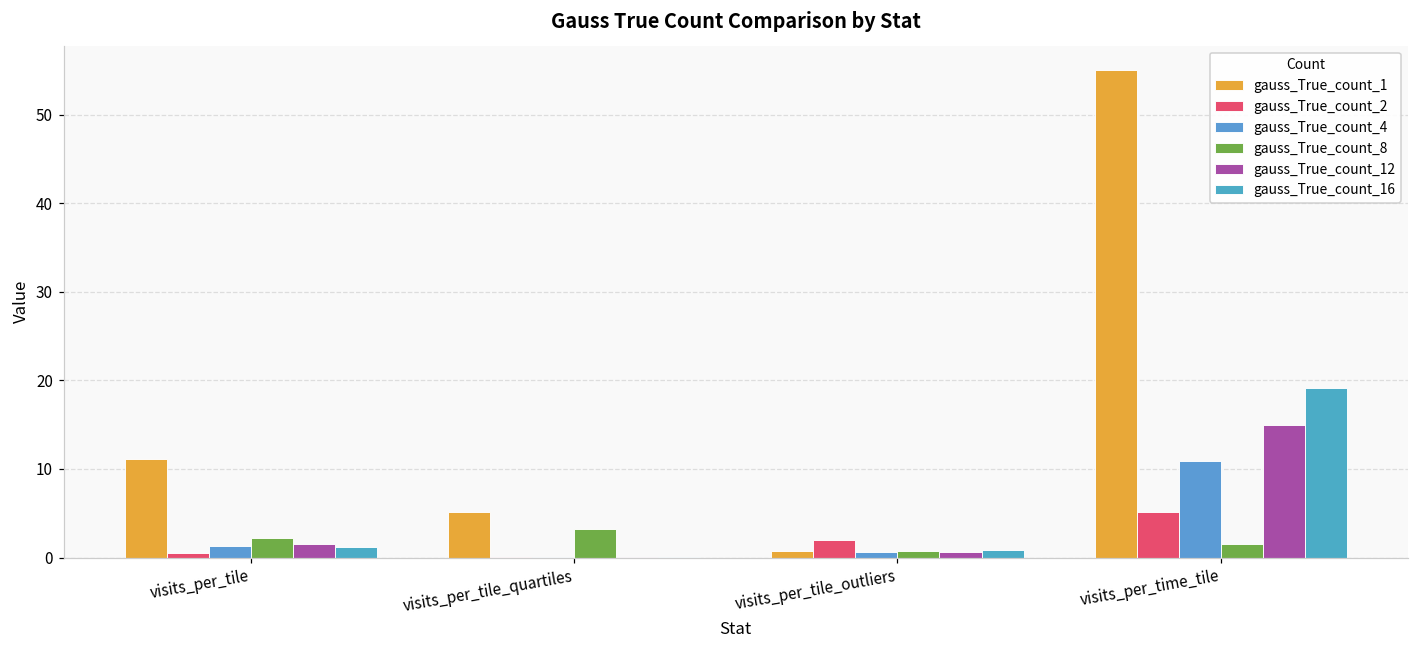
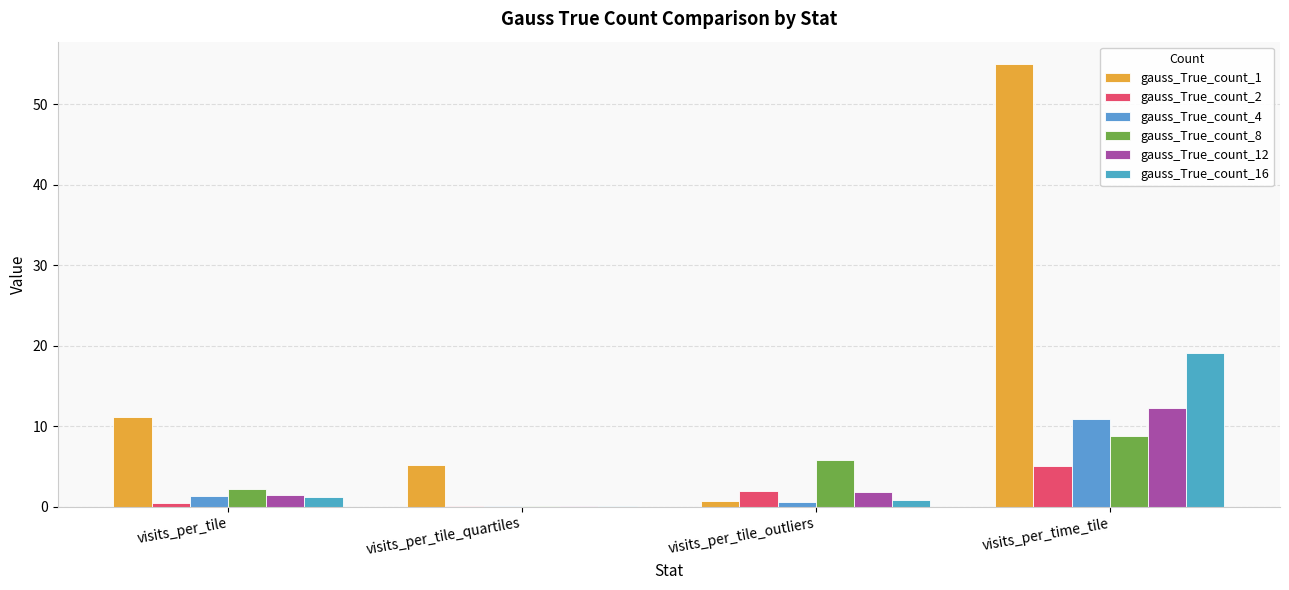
gauss_True_count_8, visits_per_tile_quartiles: 3 -> 0
gauss_True_count_8, visits_per_tile_outliers: 1 -> 6
gauss_True_count_12, visits_per_tile_outliers: 1 -> 2
gauss_True_count_8, visits_per_time_tile: 2 -> 9
gauss_True_count_12, visits_per_time_tile: 15 -> 12
